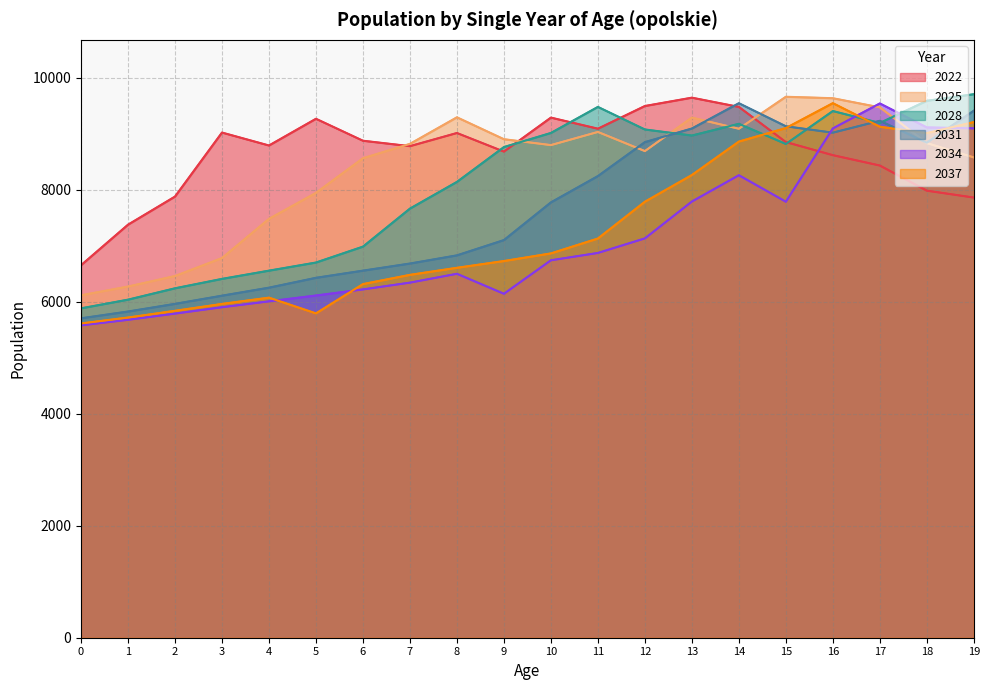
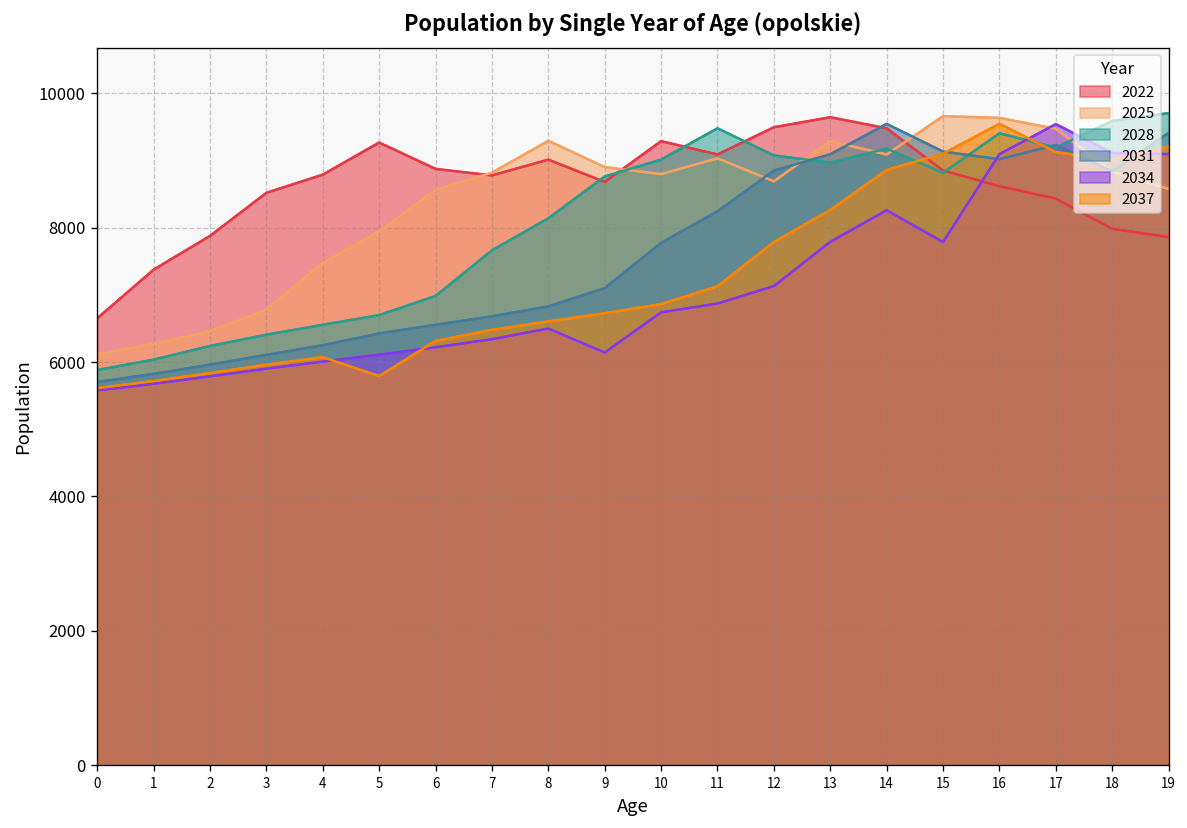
2022, 3: 9000 -> 8500
